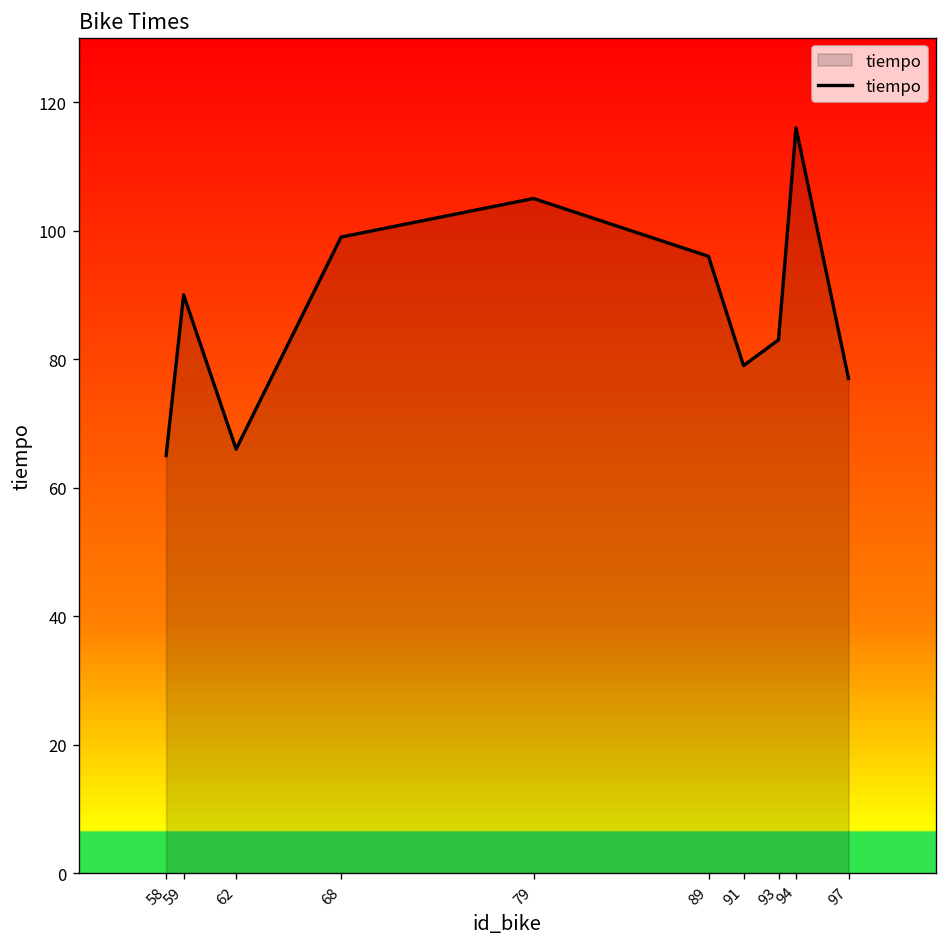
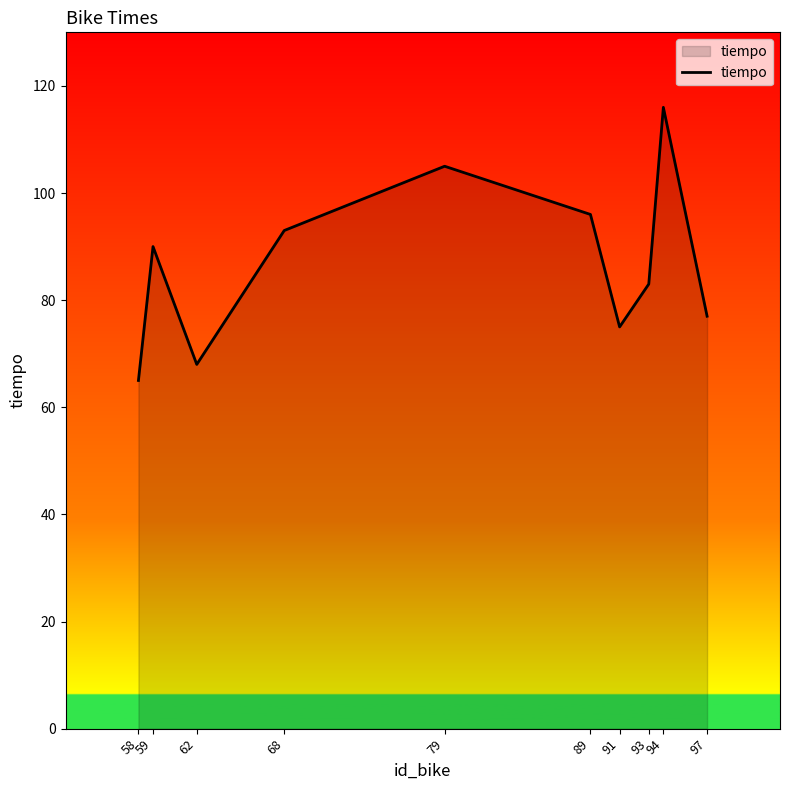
62: 66 -> 68
68: 99 -> 93
91: 79 -> 75
